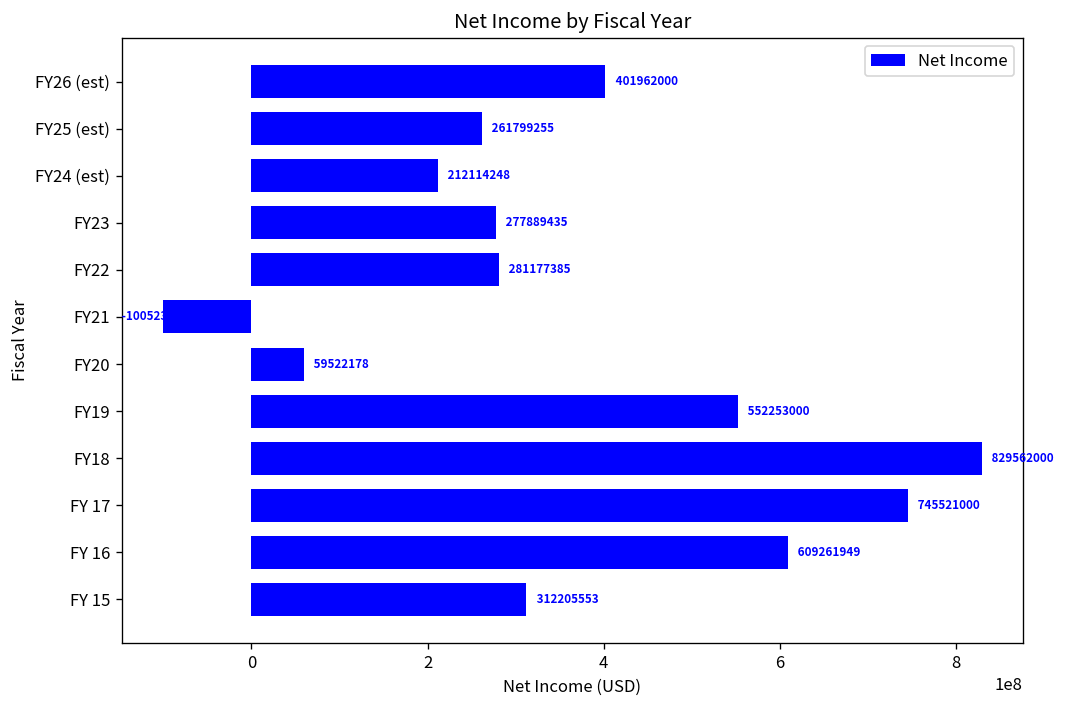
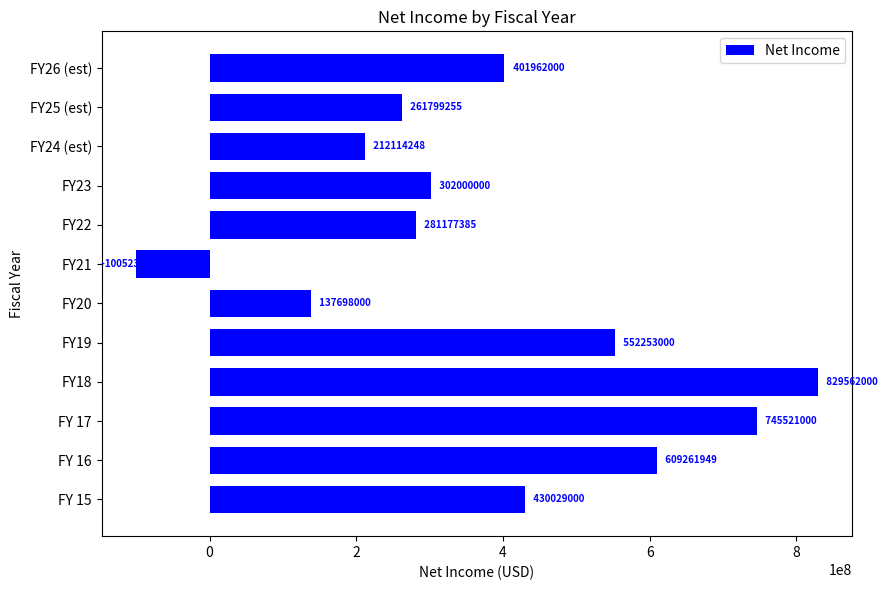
FY23: 277889435 -> 302000000
FY20: 59522178 -> 137698000
FY 15: 312205553 -> 430029000
